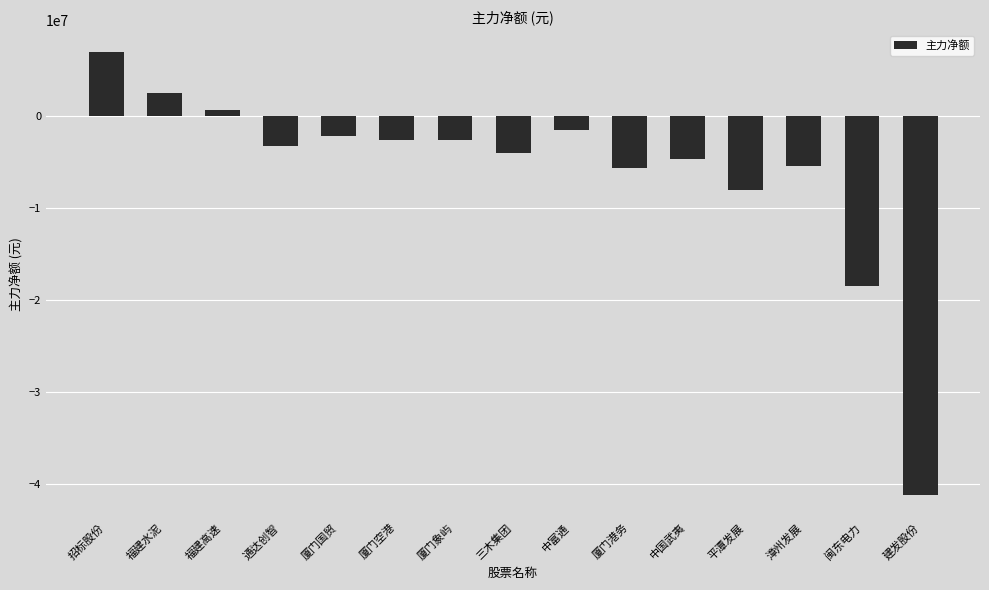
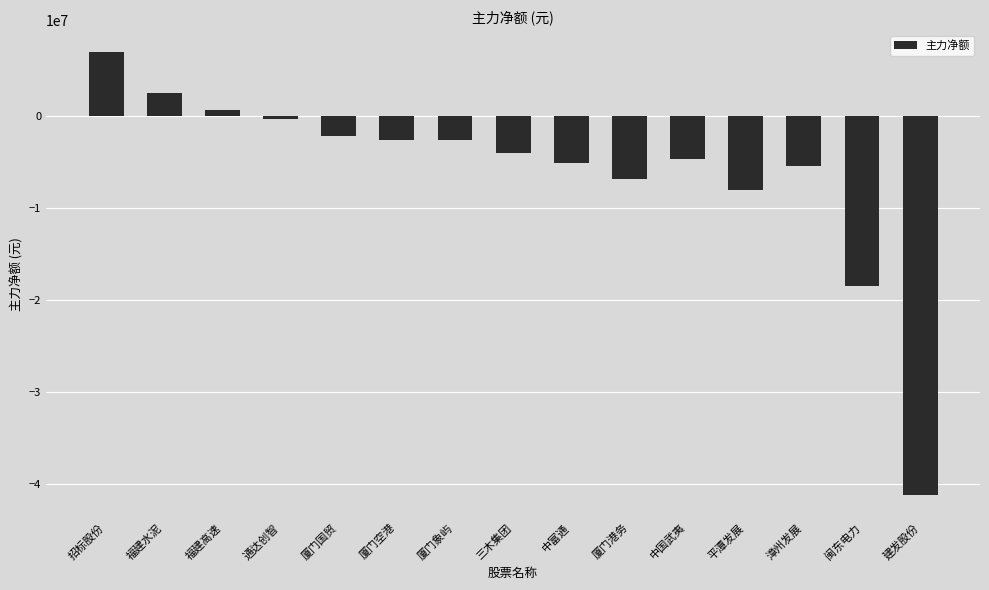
通达创智: -3000000 -> 0
中富通: -2000000 -> -5000000
厦门港务: -6000000 -> -7000000
